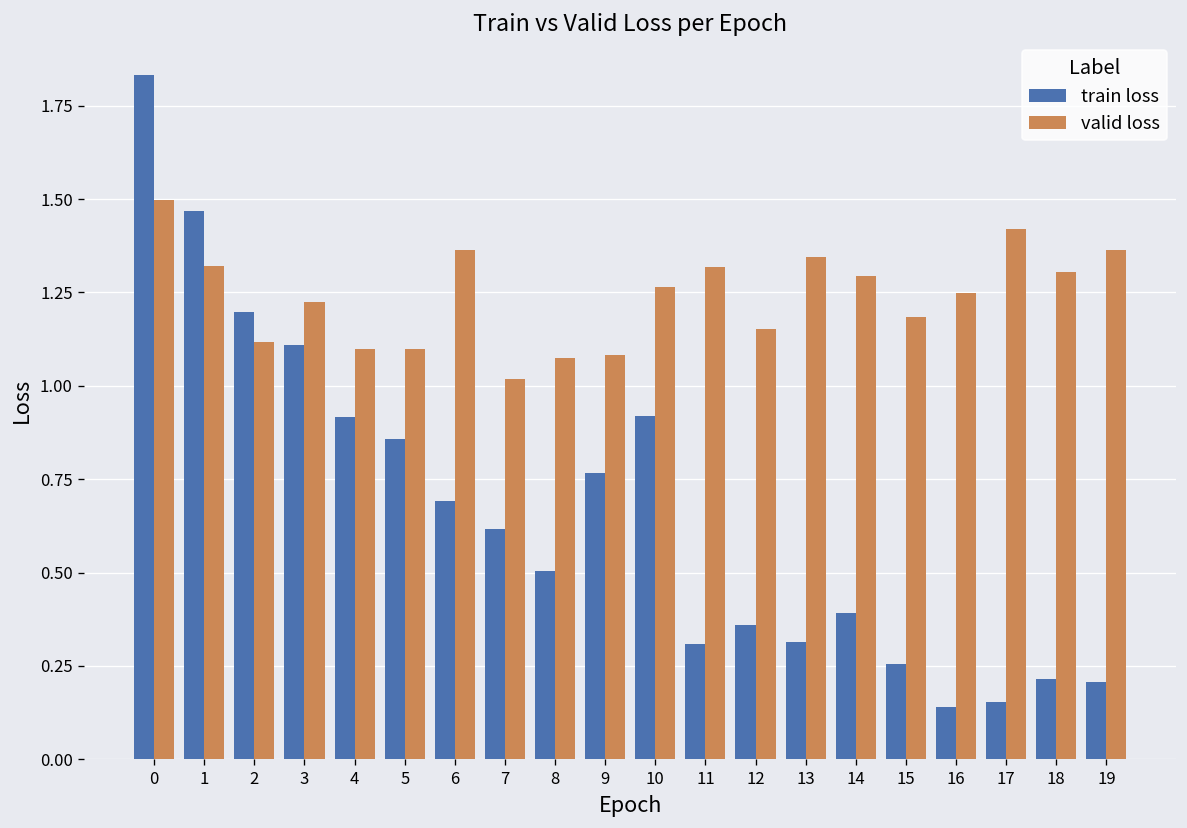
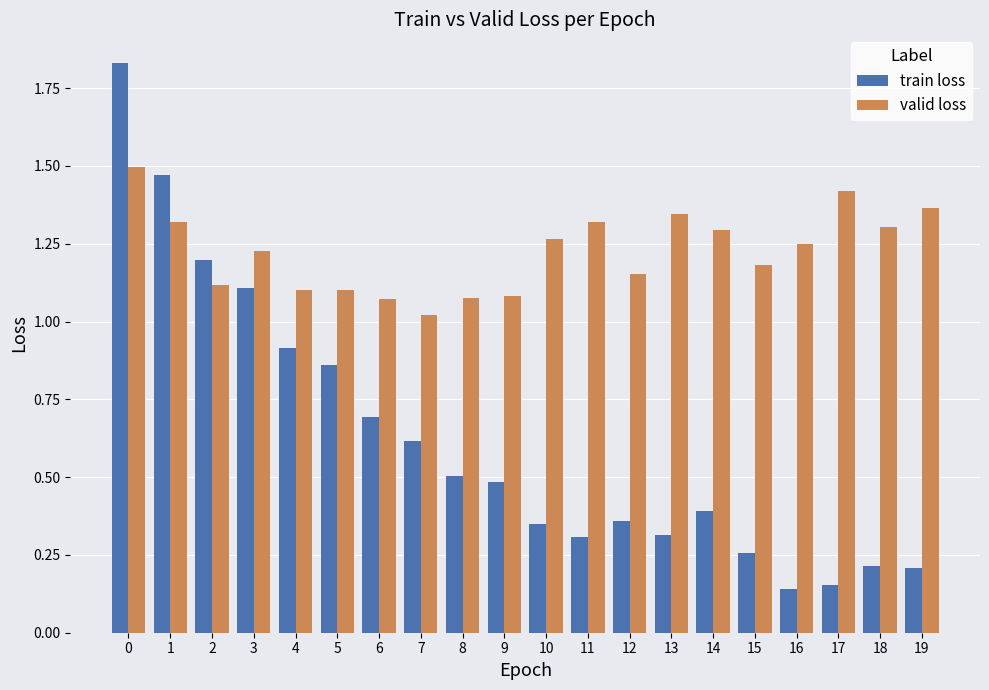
valid loss, 6: 1.36 -> 1.07
train loss, 9: 0.77 -> 0.49
train loss, 10: 0.92 -> 0.35
